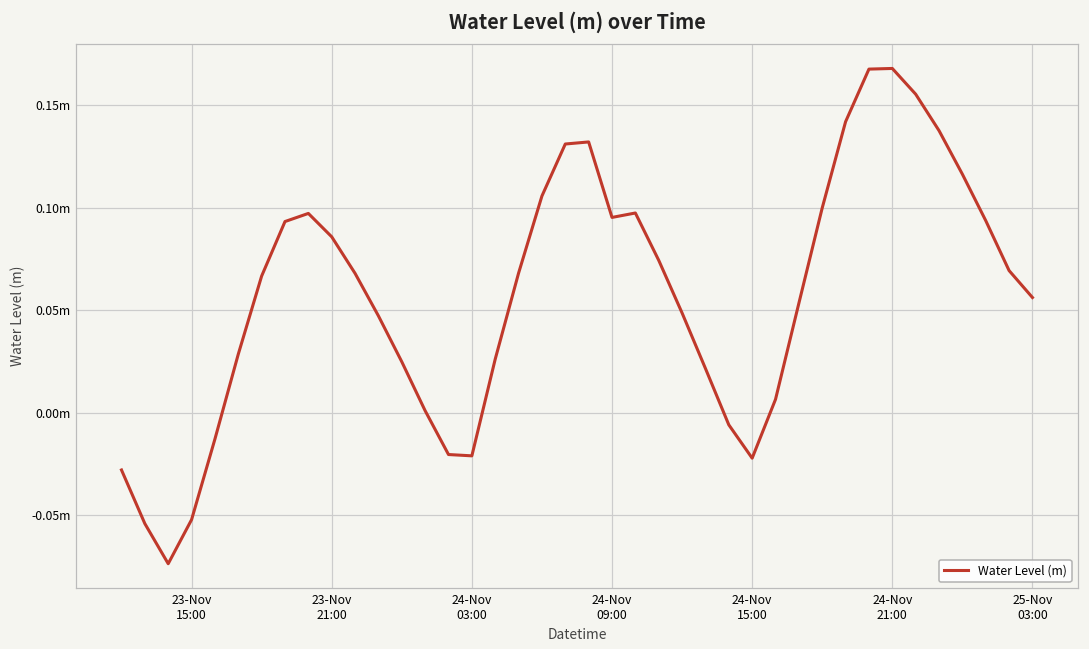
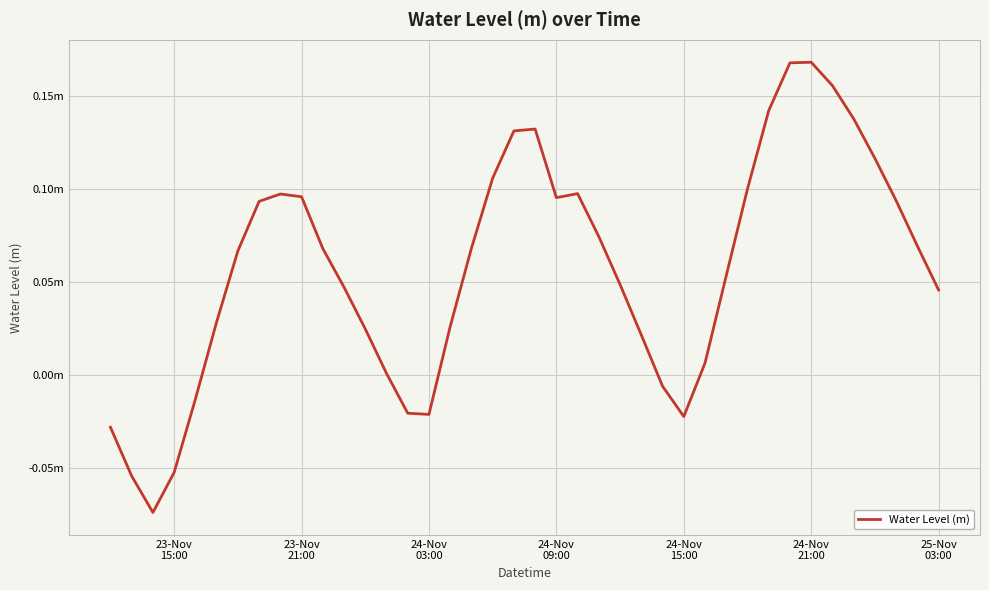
23-Nov 21:00: 0.086m -> 0.096m
25-Nov 03:00: 0.056m -> 0.046m
